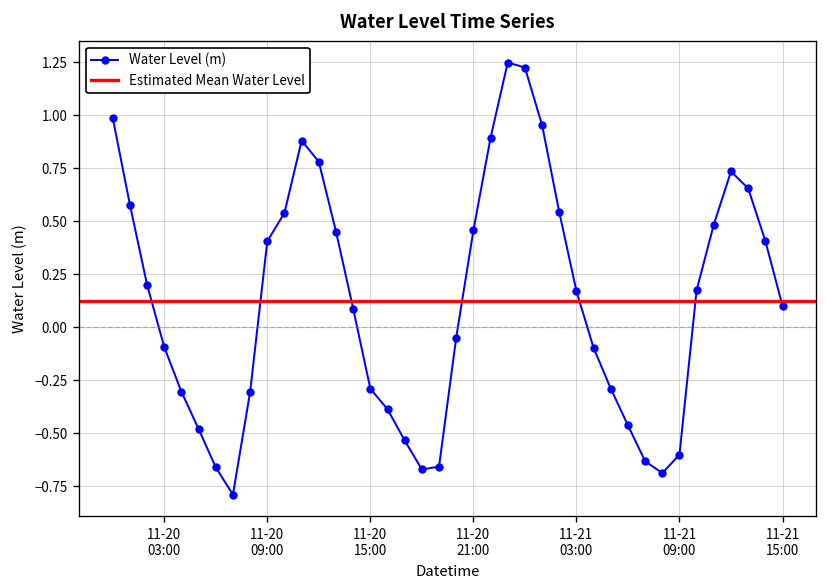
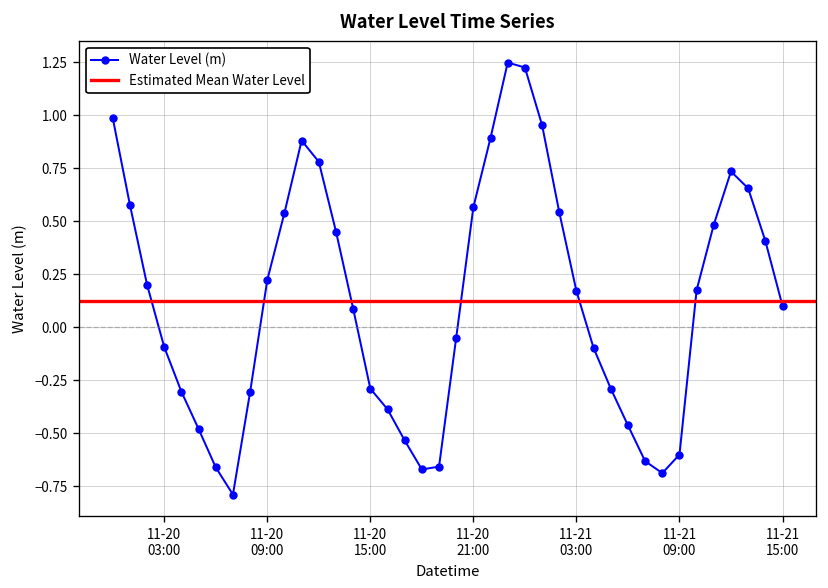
11-20 09:00: 0.41 -> 0.22
11-20 21:00: 0.46 -> 0.57
